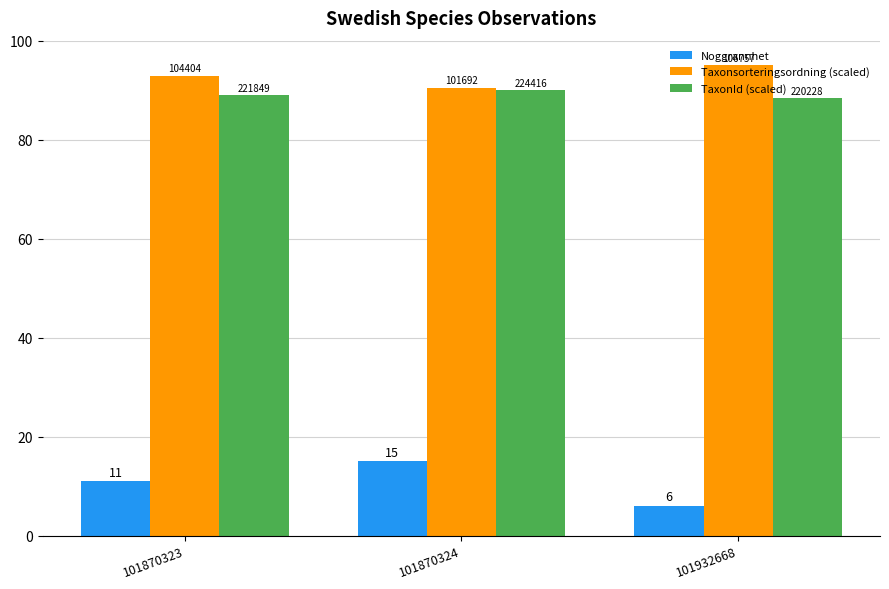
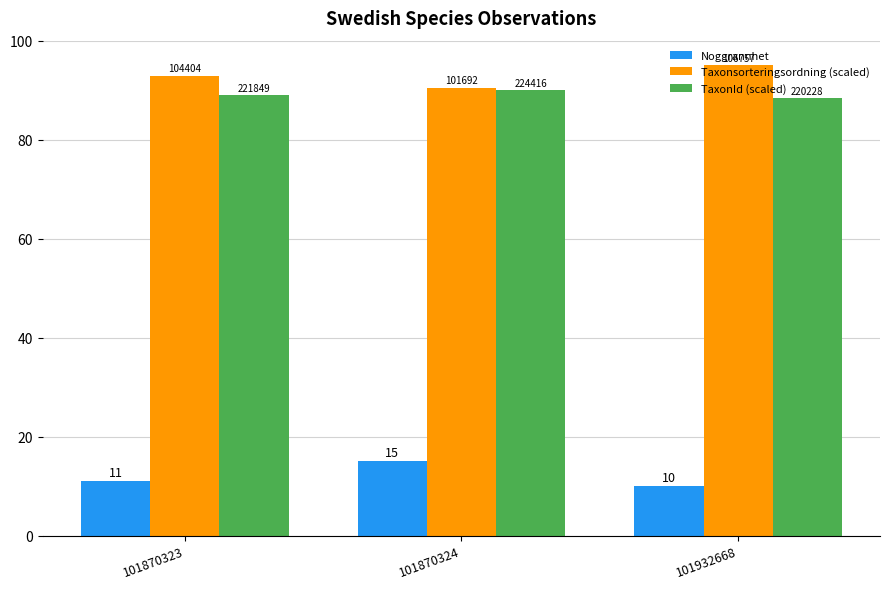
Noggrannhet, 101932668: 6 -> 10
